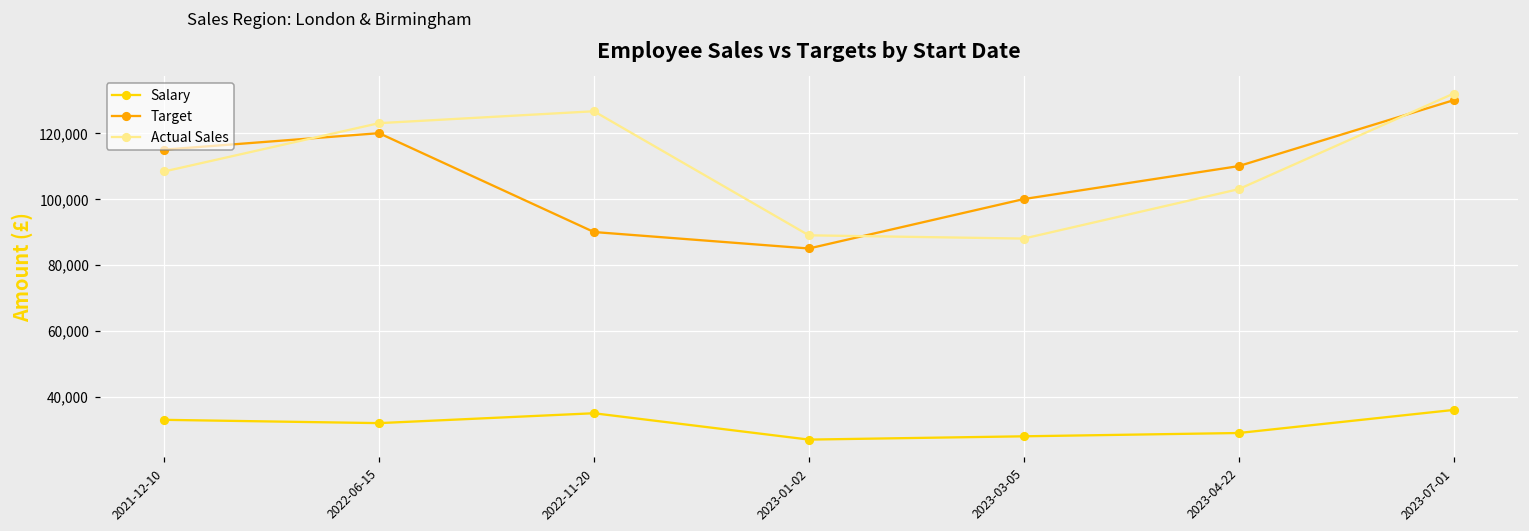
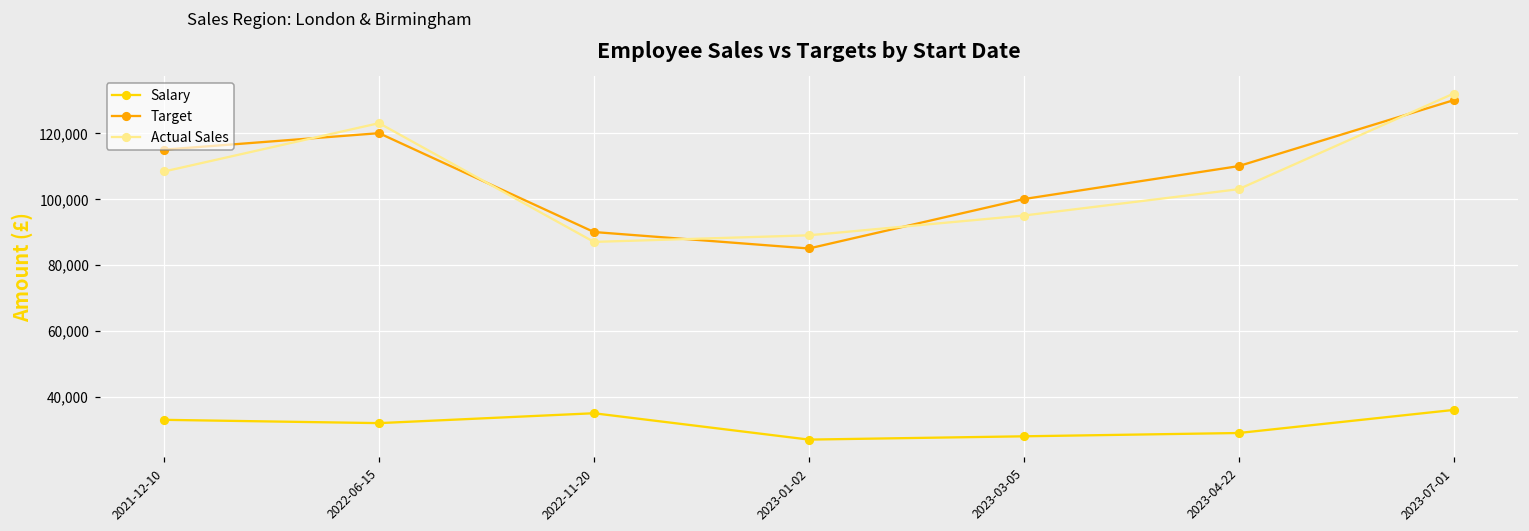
Actual Sales, 2022-11-20: 127,000 -> 87,000
Actual Sales, 2023-03-05: 88,000 -> 95,000
